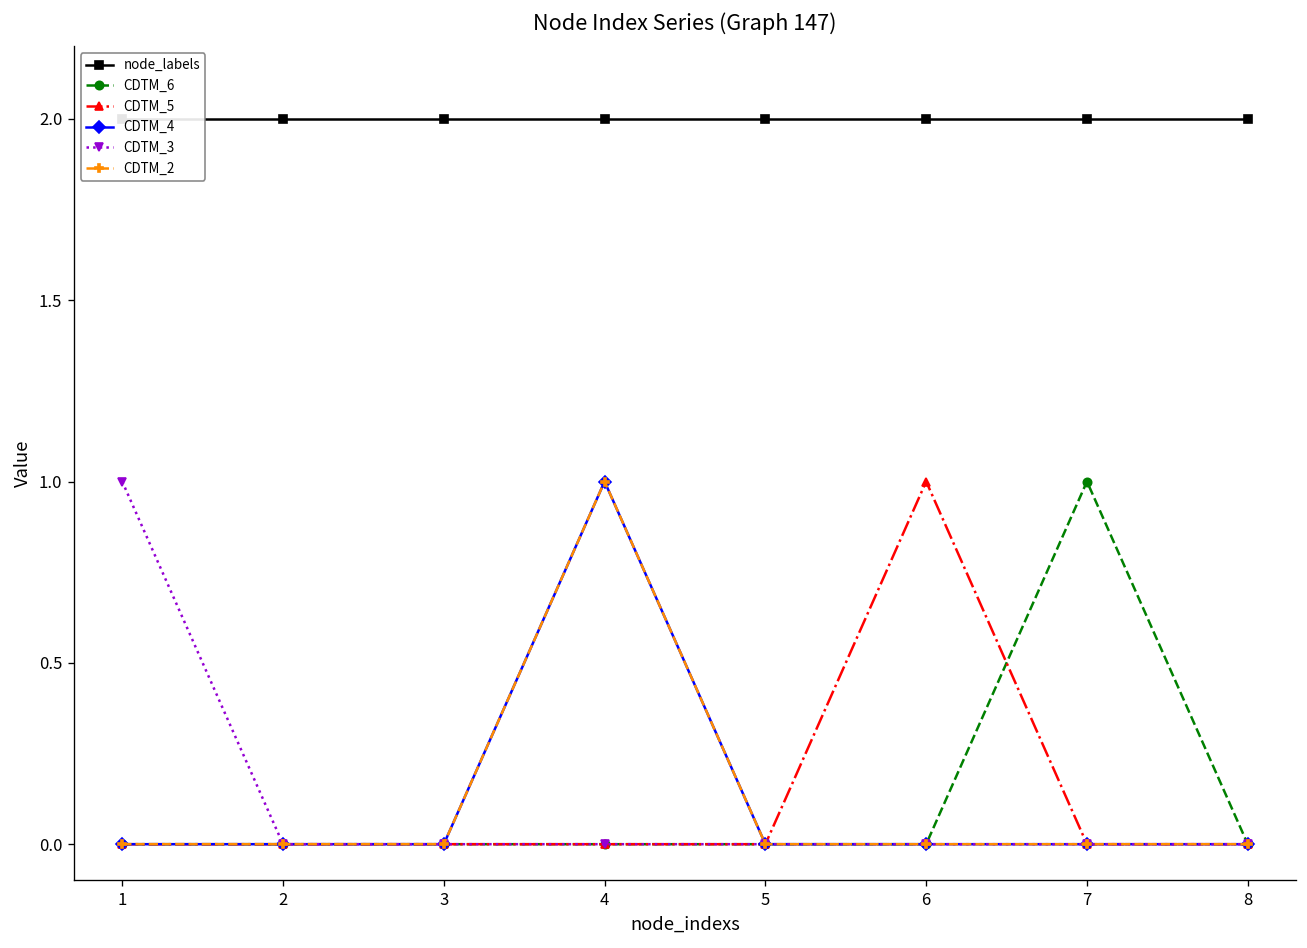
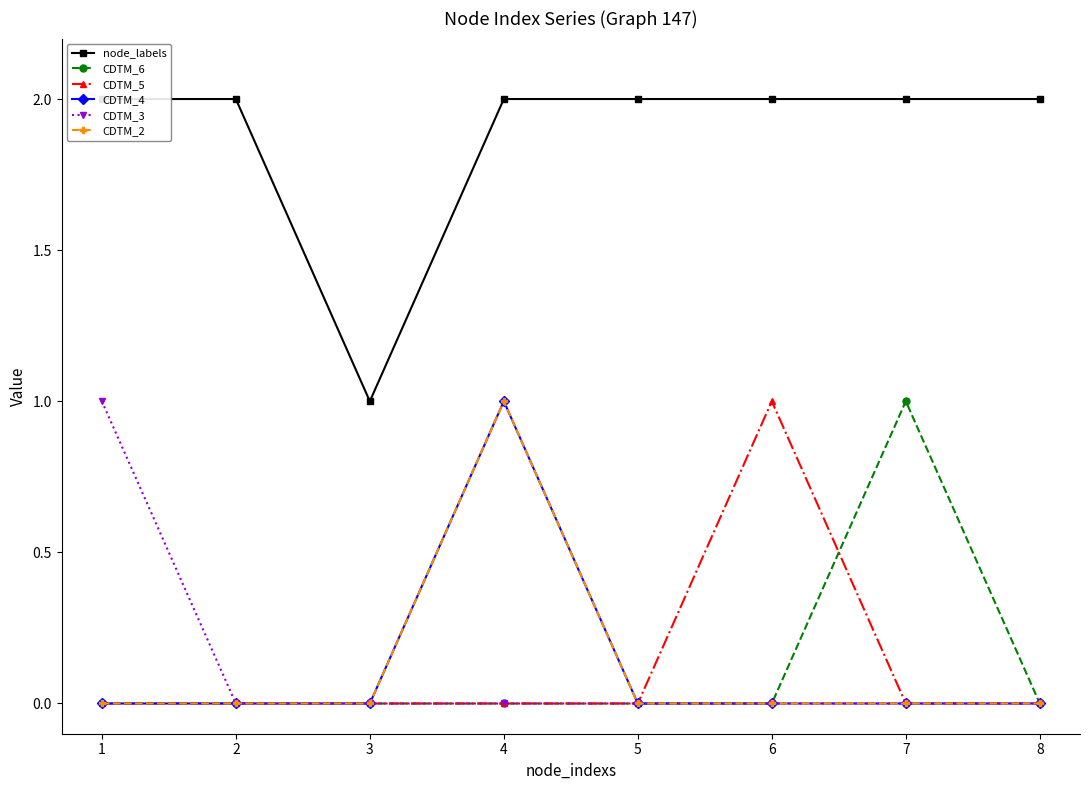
node_labels, 3: 2 -> 1
